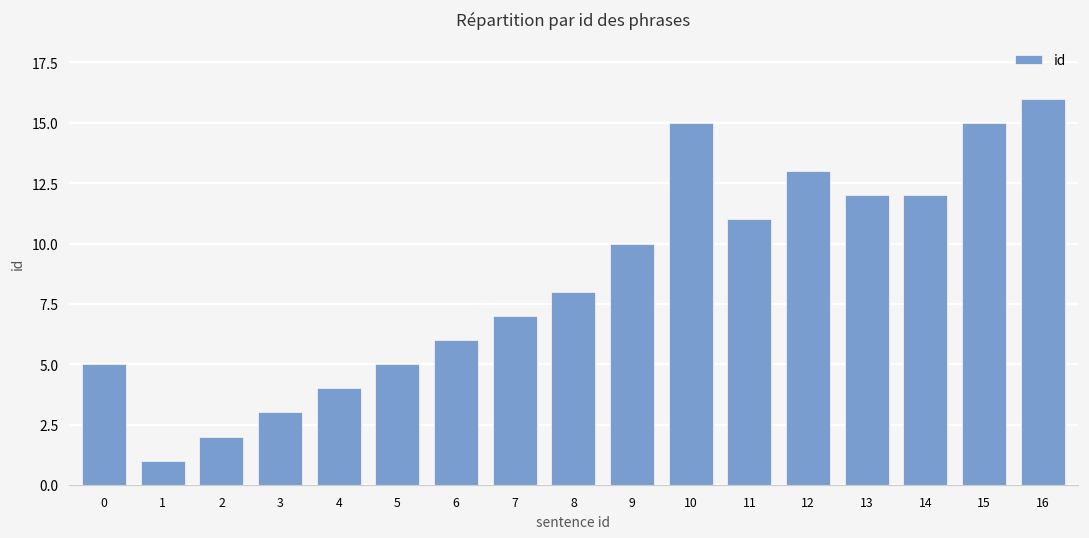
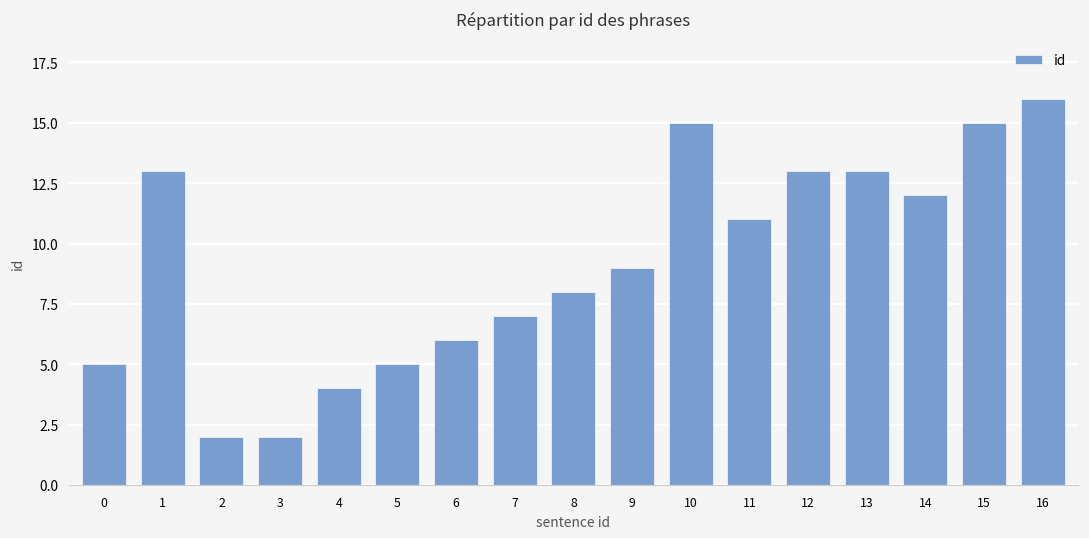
1: 1 -> 13
3: 3 -> 2
9: 10 -> 9
13: 12 -> 13
